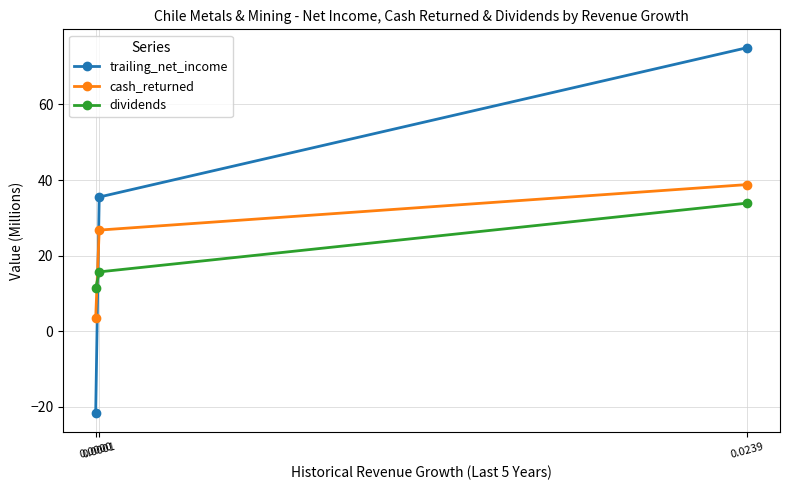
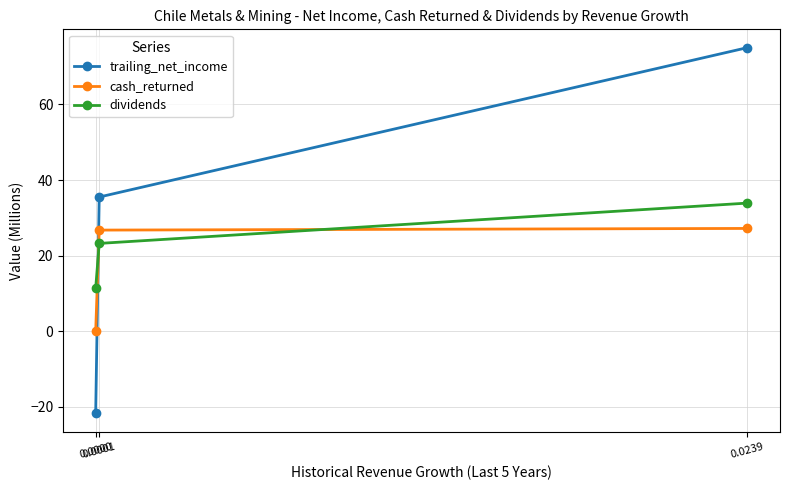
cash_returned, 0.0000: 4 -> 0
dividends, 0.0001: 16 -> 23
cash_returned, 0.0239: 39 -> 27
